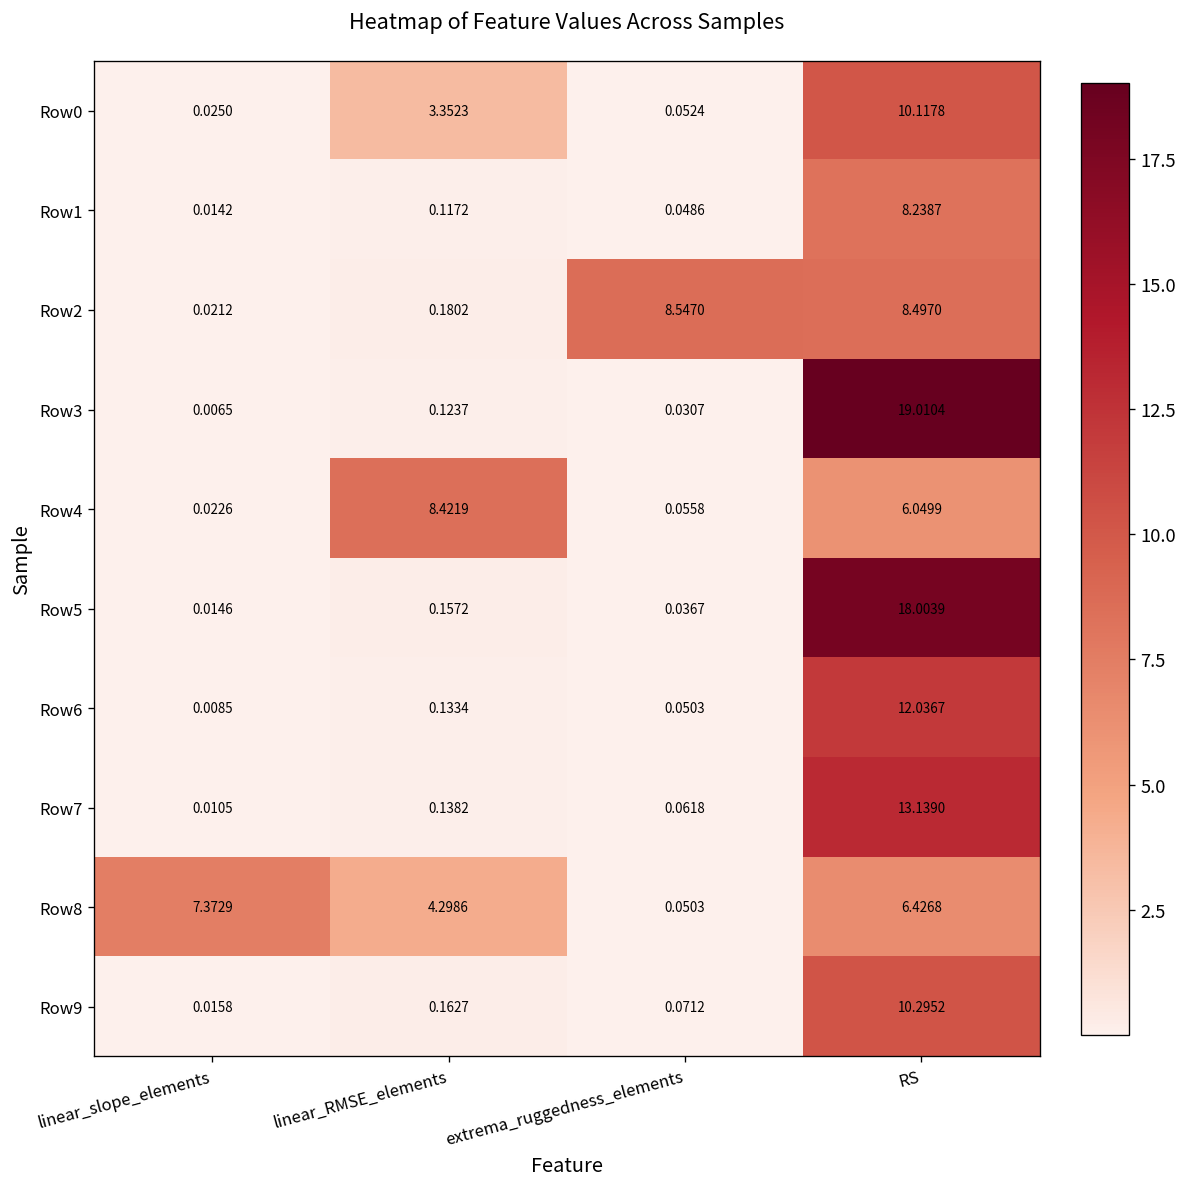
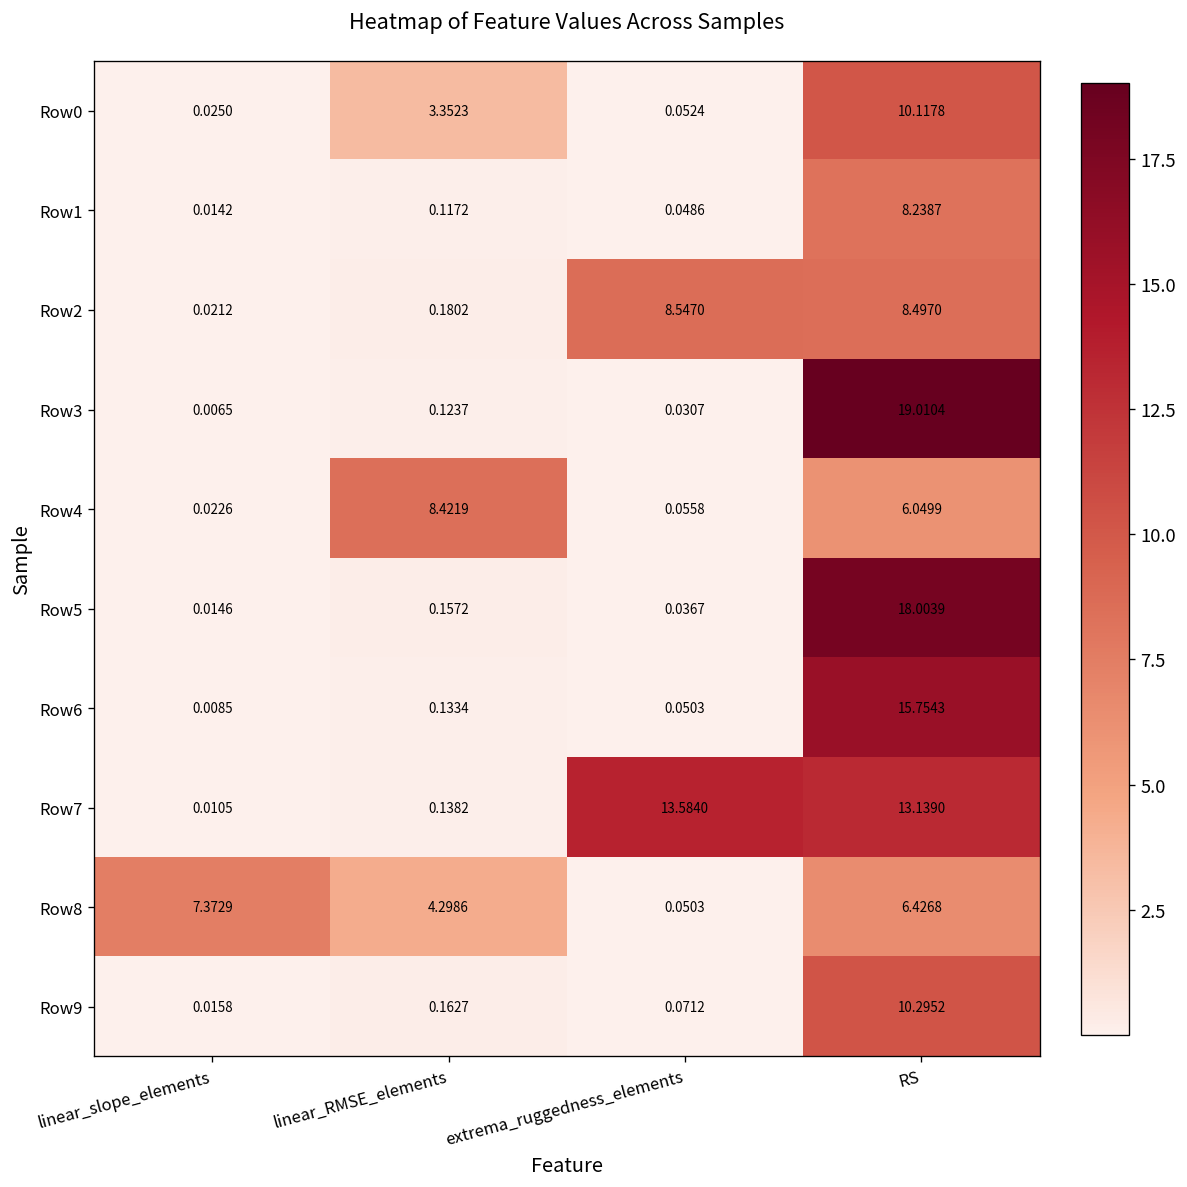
Row6, RS: 12.0367 -> 15.7543
Row7, extrema_ruggedness_elements: 0.0618 -> 13.5840
